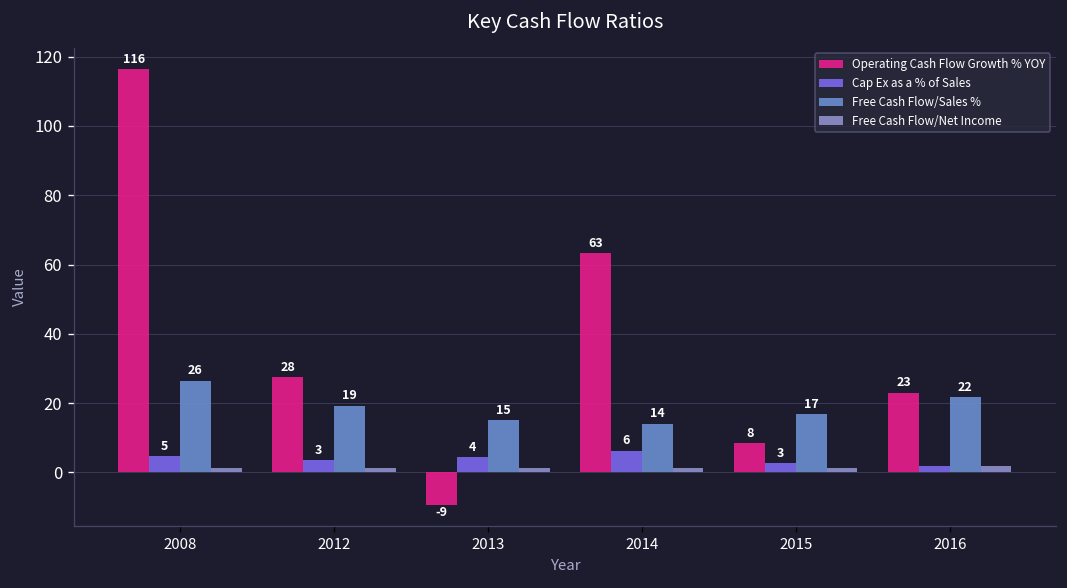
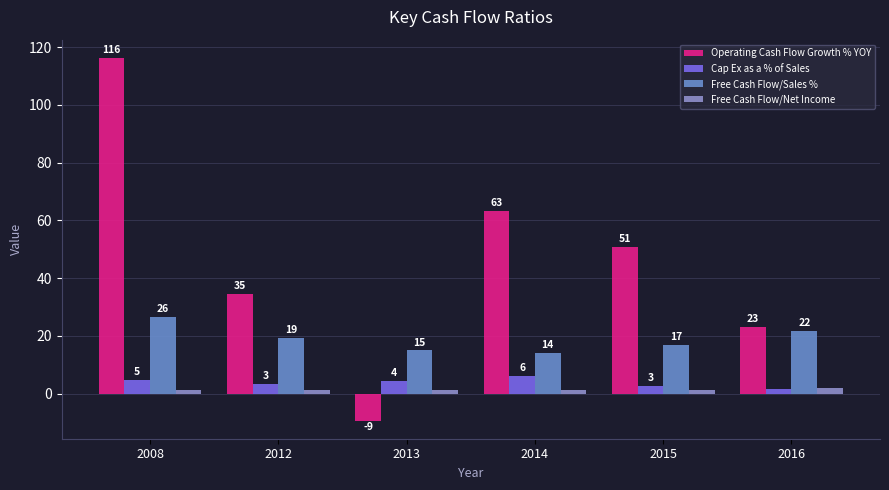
Operating Cash Flow Growth % YOY, 2012: 28 -> 35
Operating Cash Flow Growth % YOY, 2015: 8 -> 51
